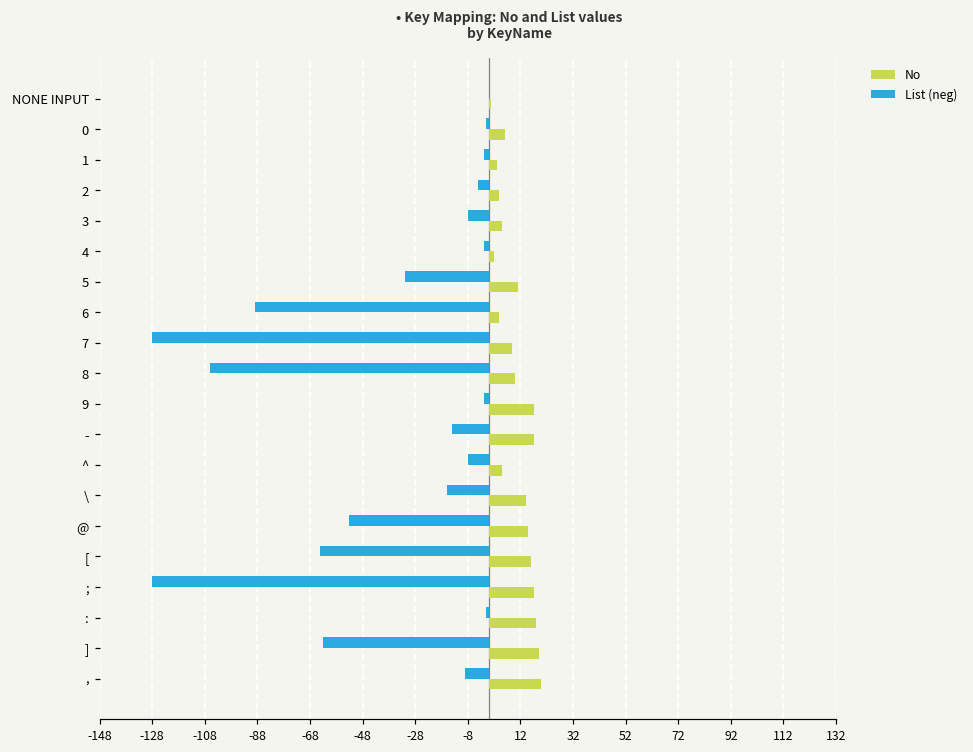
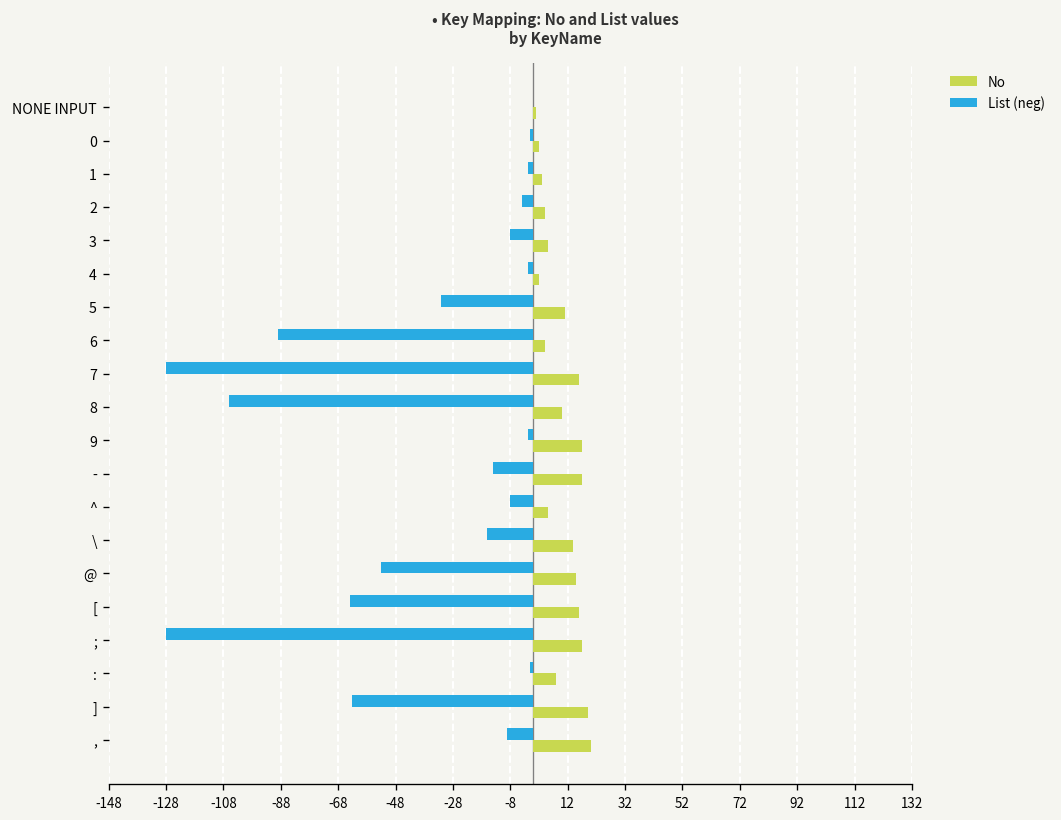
No, 0: 6 -> 2
No, 7: 9 -> 16
No, :: 18 -> 8
